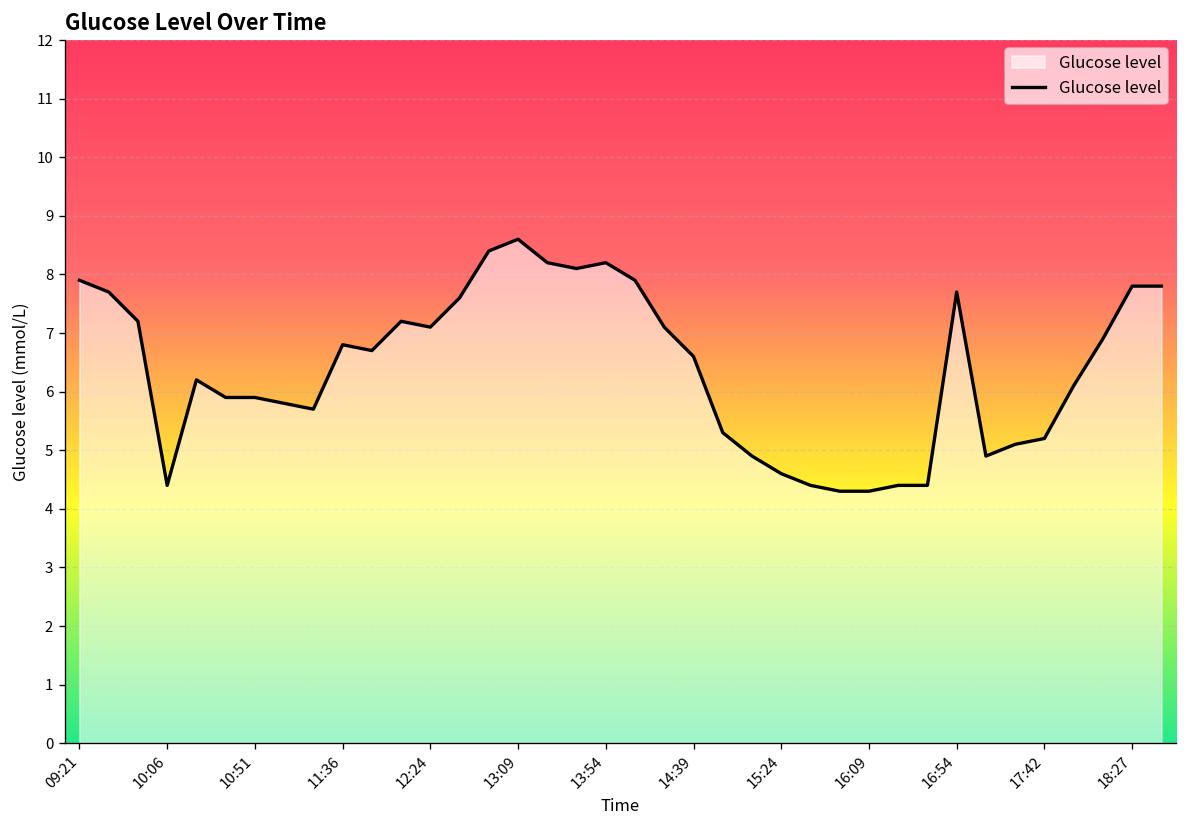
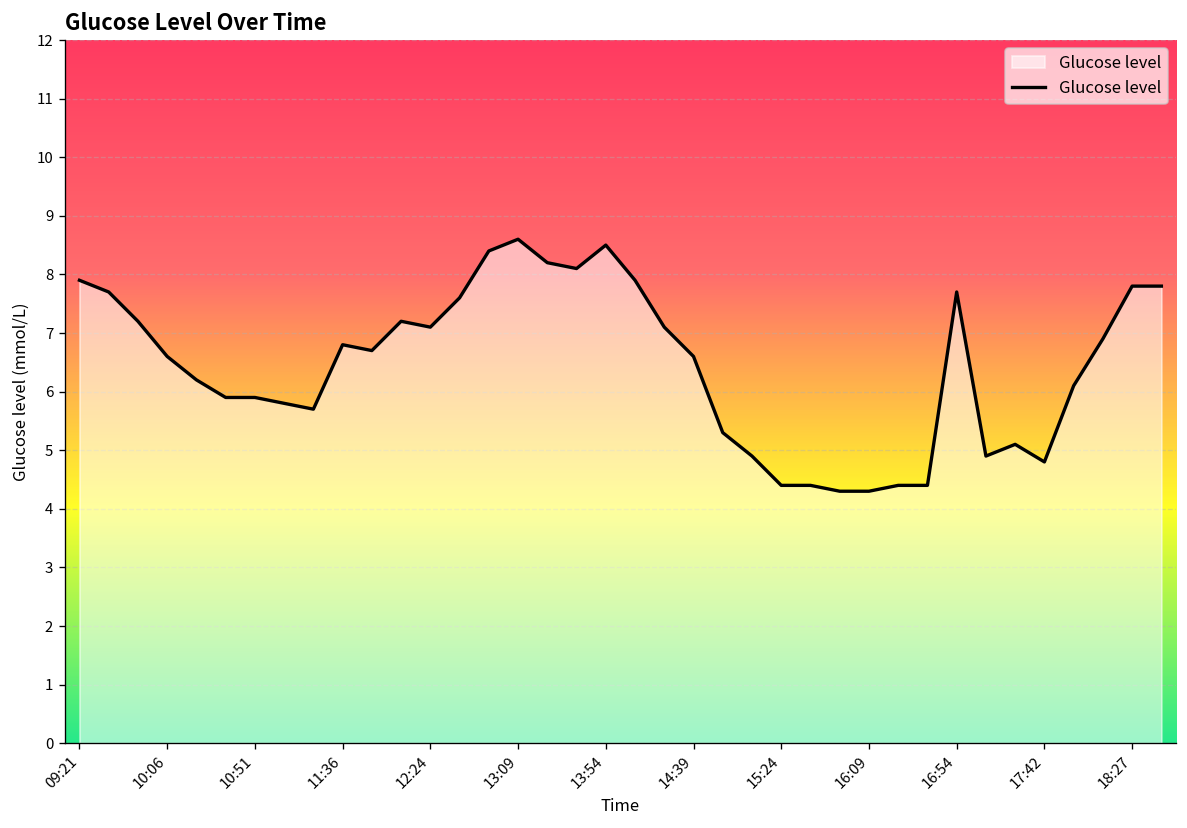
10:06: 4.4 -> 6.6
13:54: 8.2 -> 8.5
15:24: 4.6 -> 4.4
17:42: 5.2 -> 4.8
